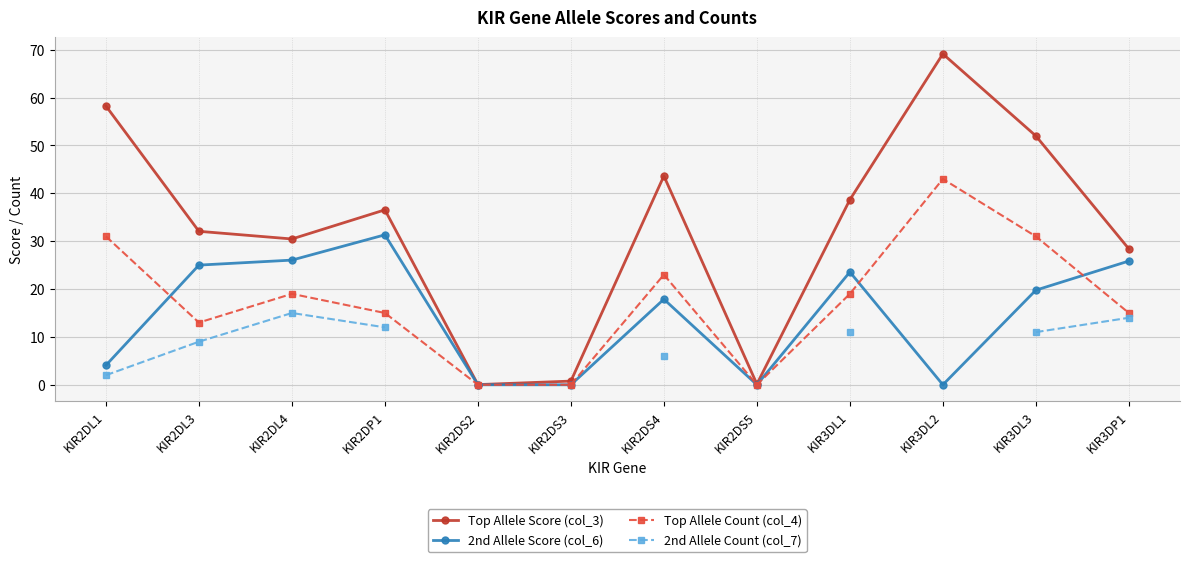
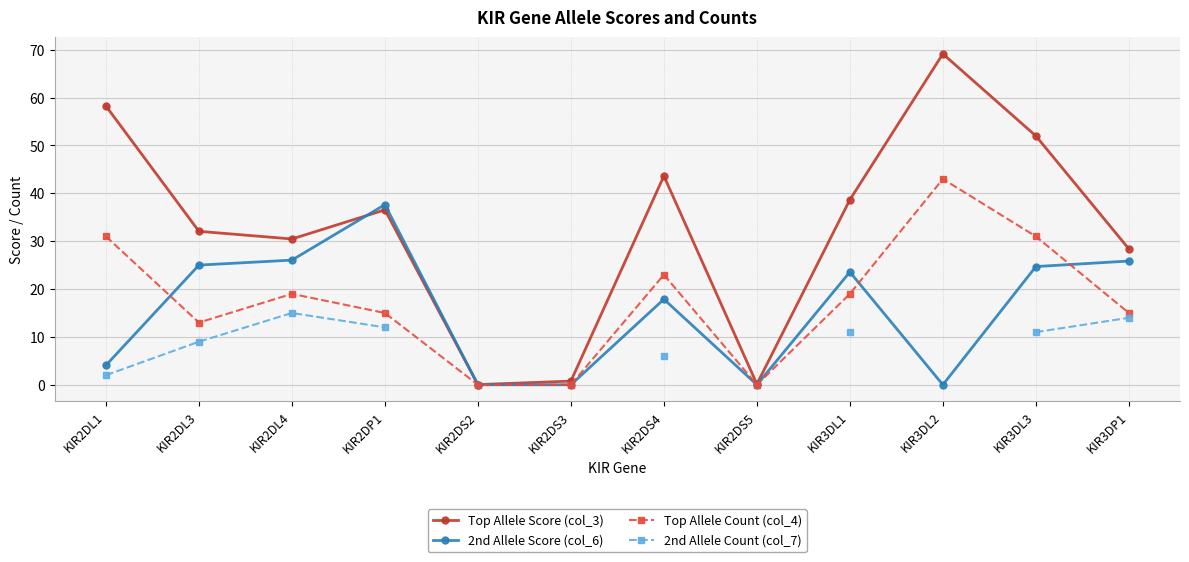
2nd Allele Score (col_6), KIR2DP1: 31 -> 38
2nd Allele Score (col_6), KIR3DL3: 20 -> 25
